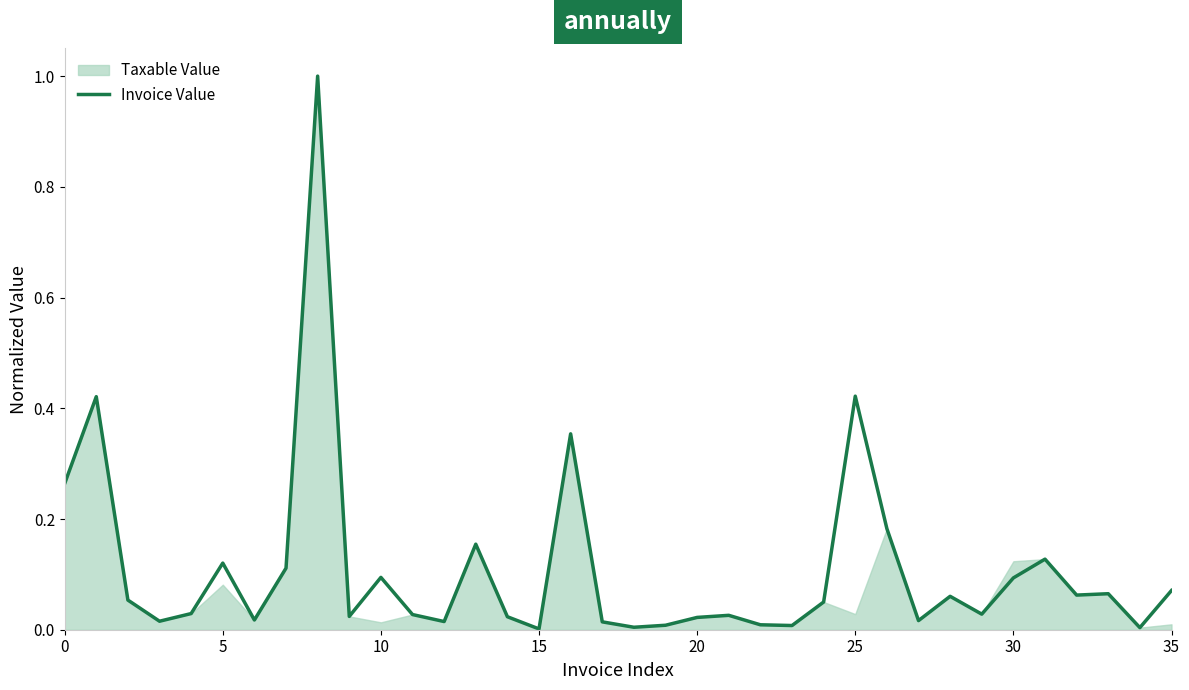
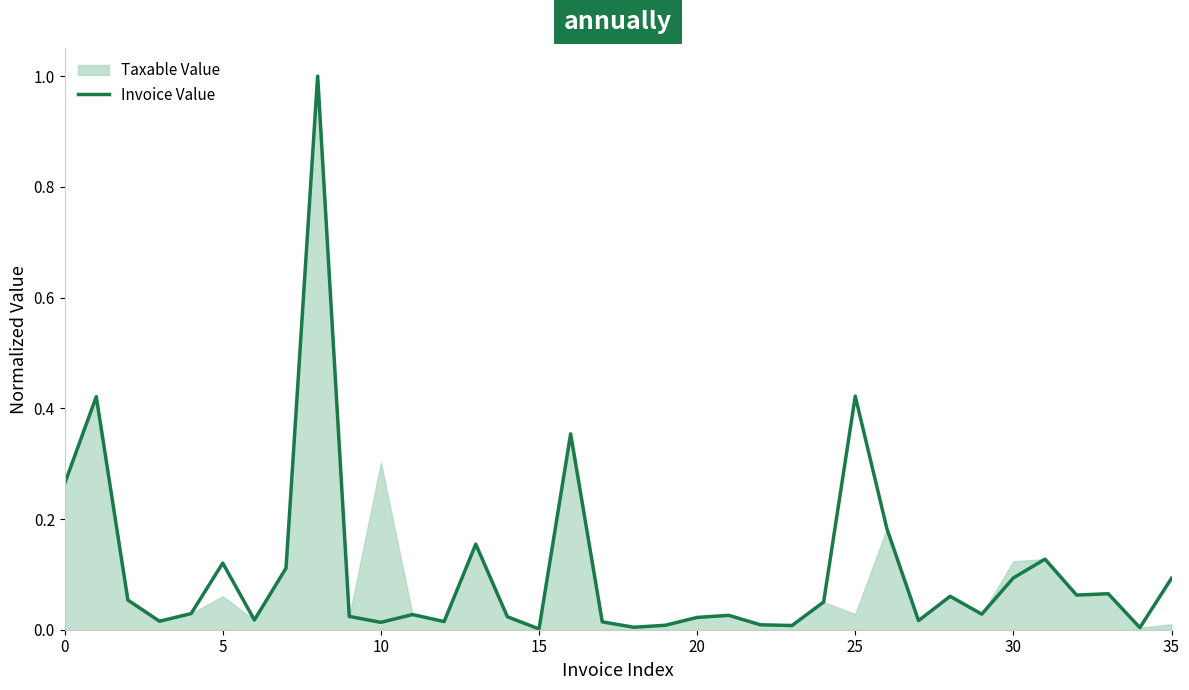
Taxable Value, 5: 0.08 -> 0.06
Invoice Value, 10: 0.09 -> 0.01
Taxable Value, 10: 0.01 -> 0.30
Invoice Value, 35: 0.07 -> 0.09
